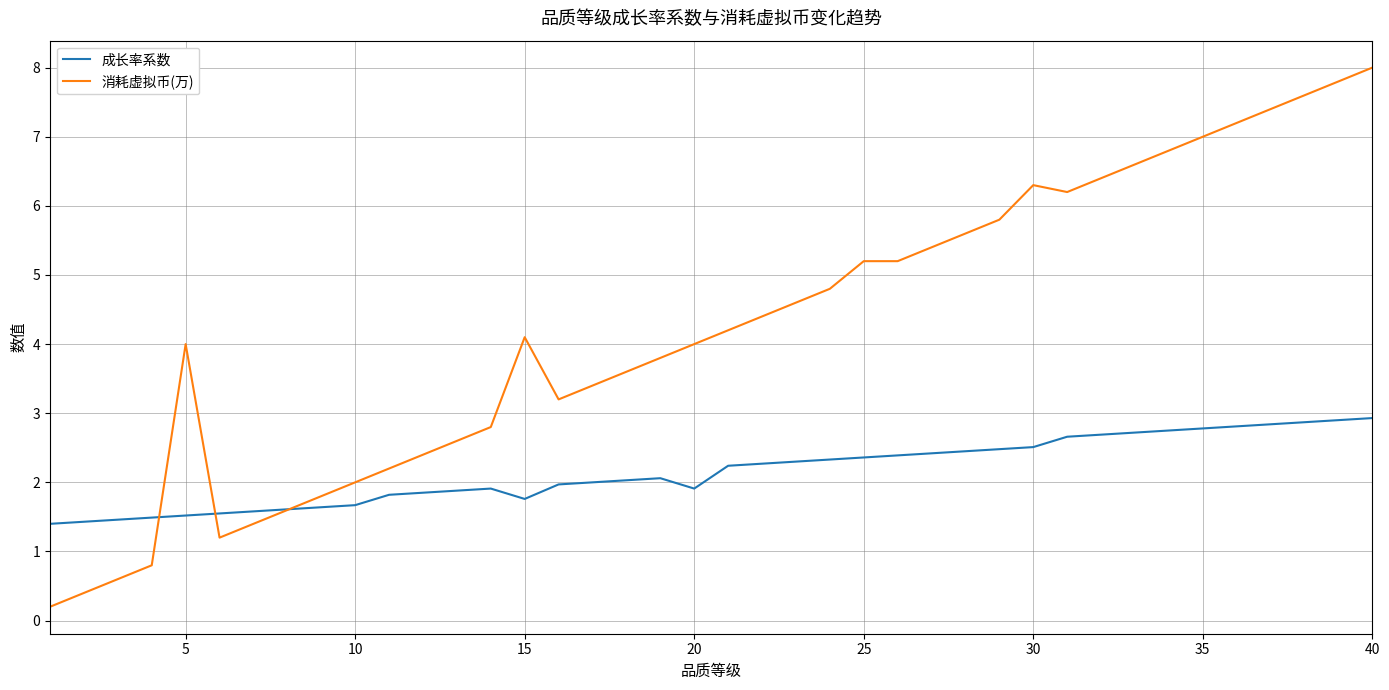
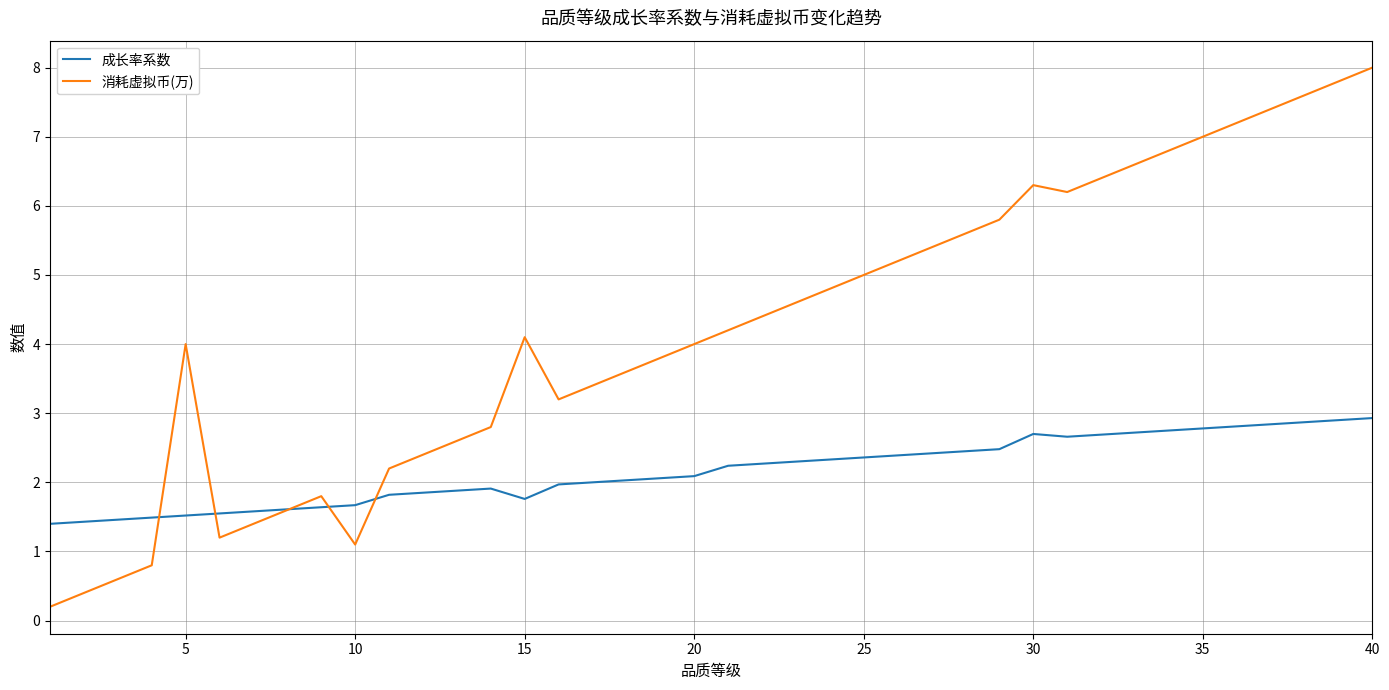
消耗虚拟币(万), 10: 2.0 -> 1.1
成长率系数, 20: 1.9 -> 2.1
消耗虚拟币(万), 25: 5.2 -> 5.0
成长率系数, 30: 2.5 -> 2.7
